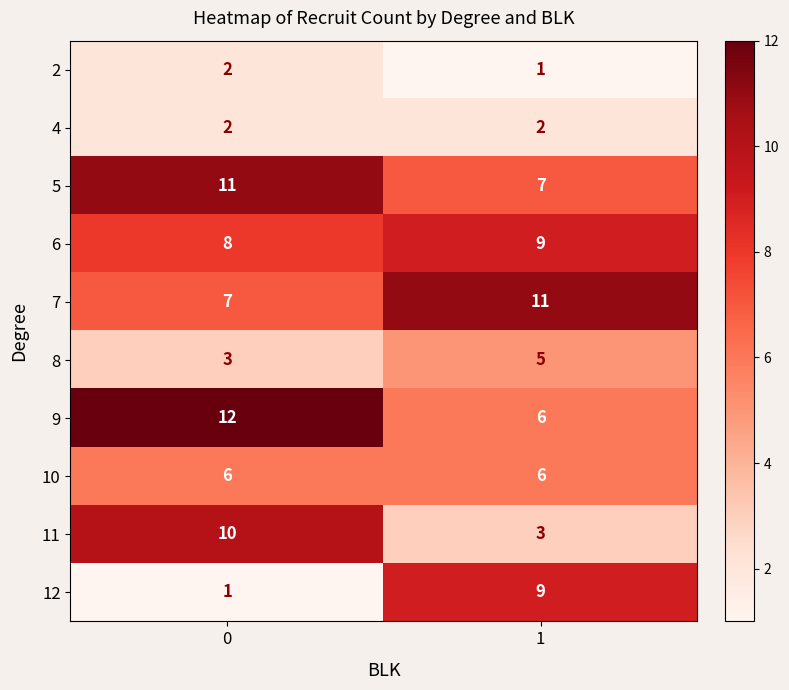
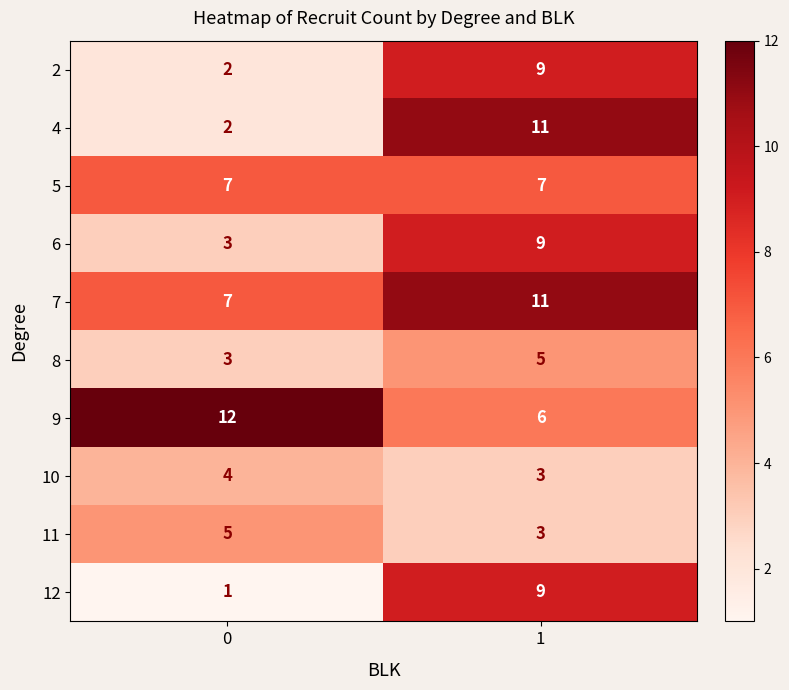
2, 1: 1 -> 9
4, 1: 2 -> 11
5, 0: 11 -> 7
6, 0: 8 -> 3
10, 0: 6 -> 4
10, 1: 6 -> 3
11, 0: 10 -> 5
